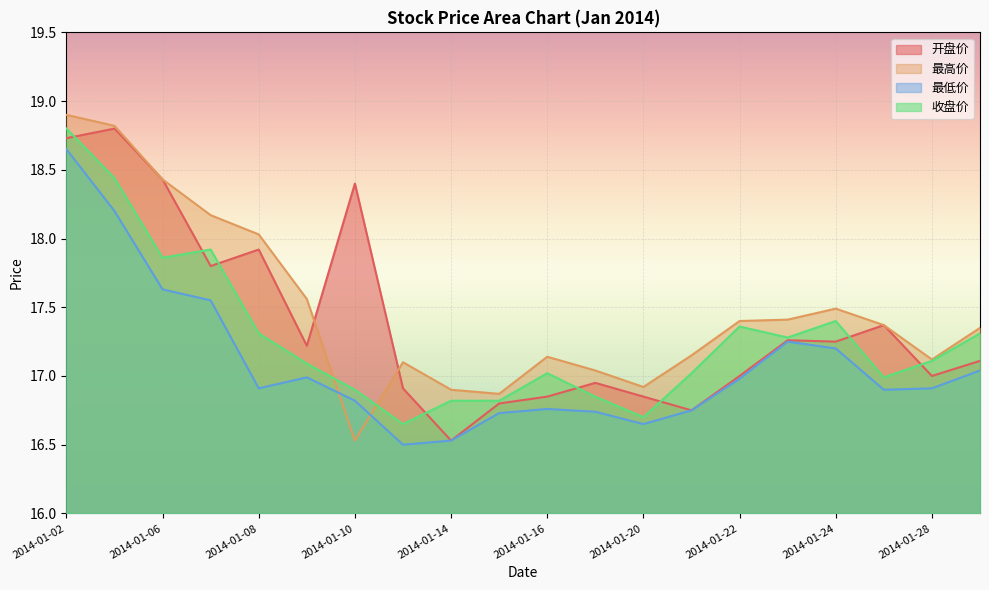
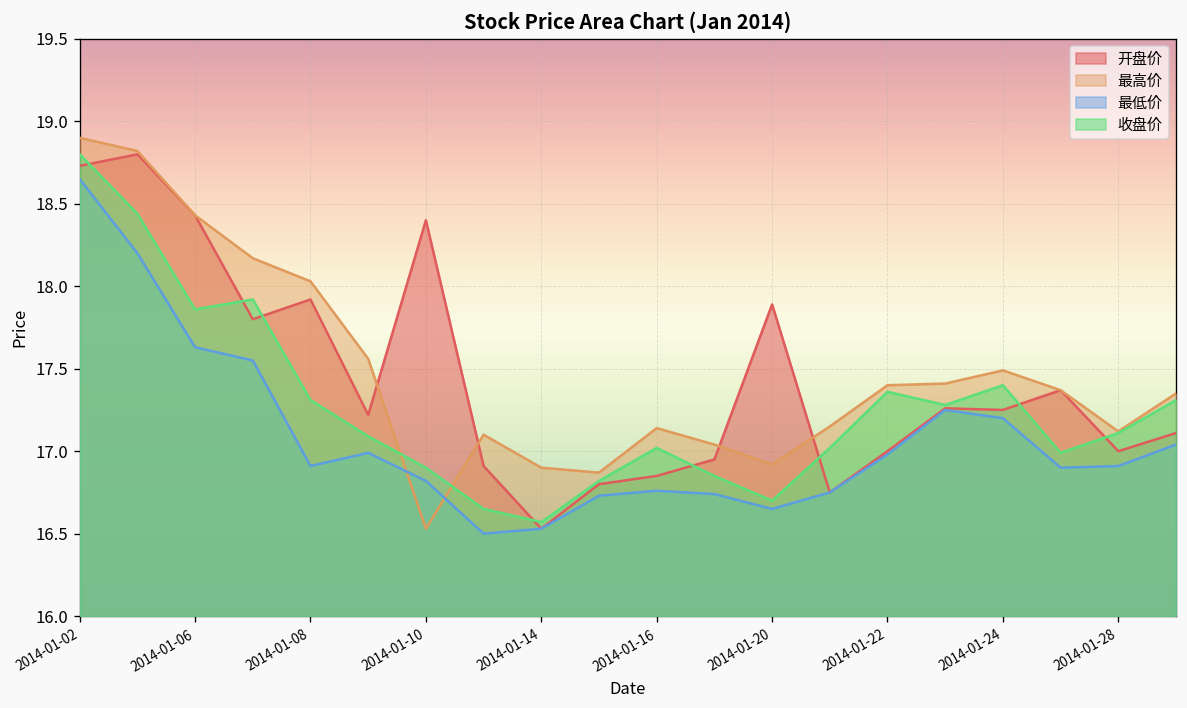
收盘价, 2014-01-14: 16.82 -> 16.57
开盘价, 2014-01-20: 16.85 -> 17.89
